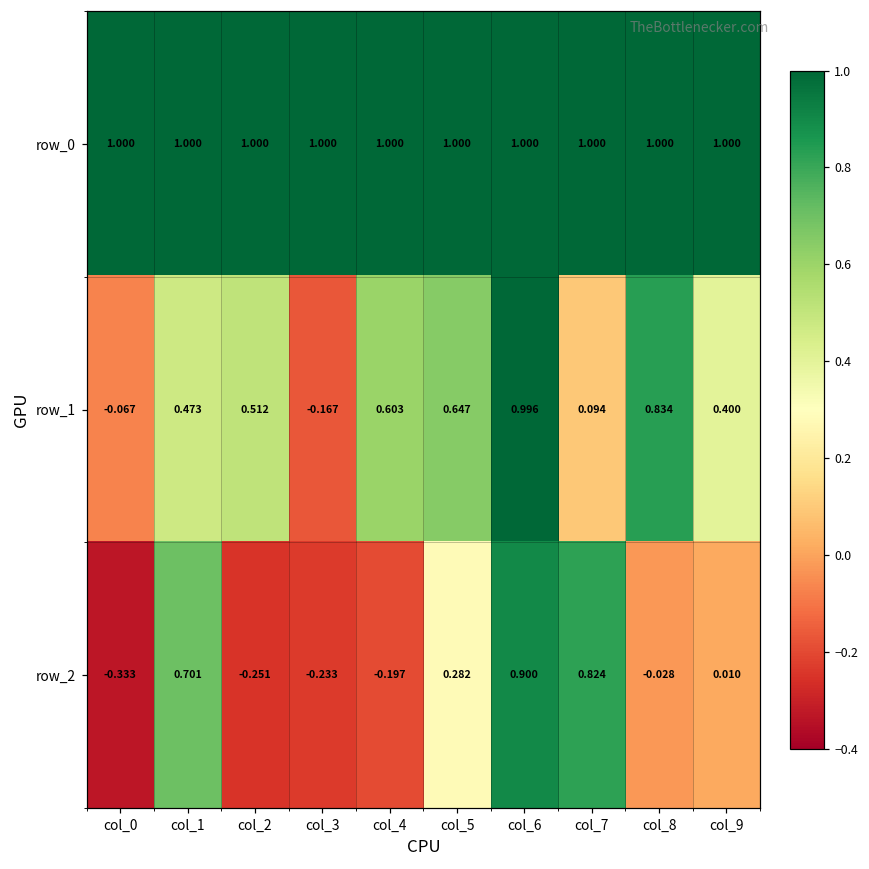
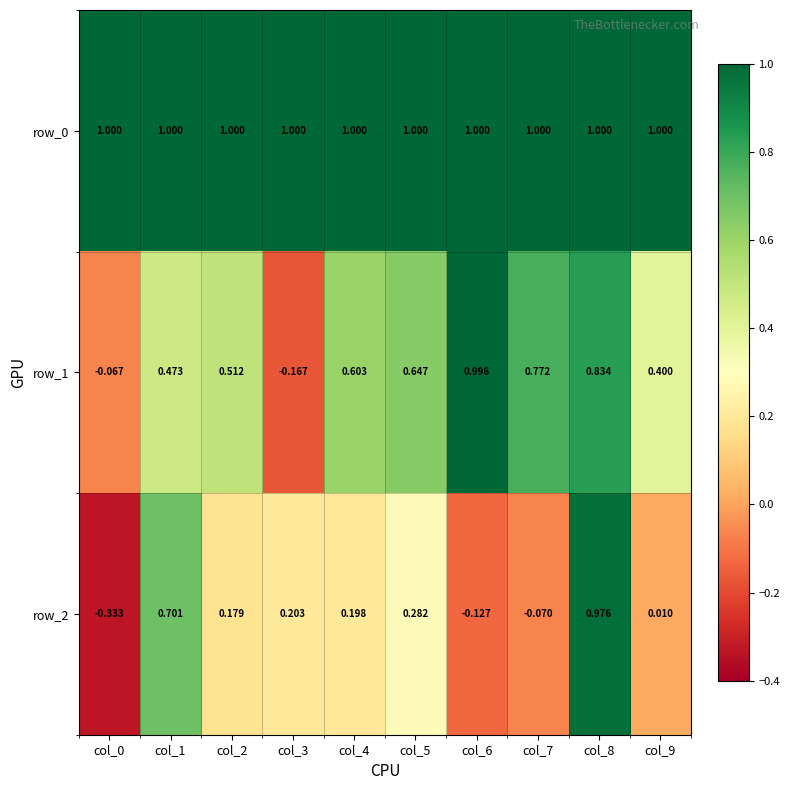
row_1, col_7: 0.094 -> 0.772
row_2, col_2: -0.251 -> 0.179
row_2, col_3: -0.233 -> 0.203
row_2, col_4: -0.197 -> 0.198
row_2, col_6: 0.900 -> -0.127
row_2, col_7: 0.824 -> -0.070
row_2, col_8: -0.028 -> 0.976
